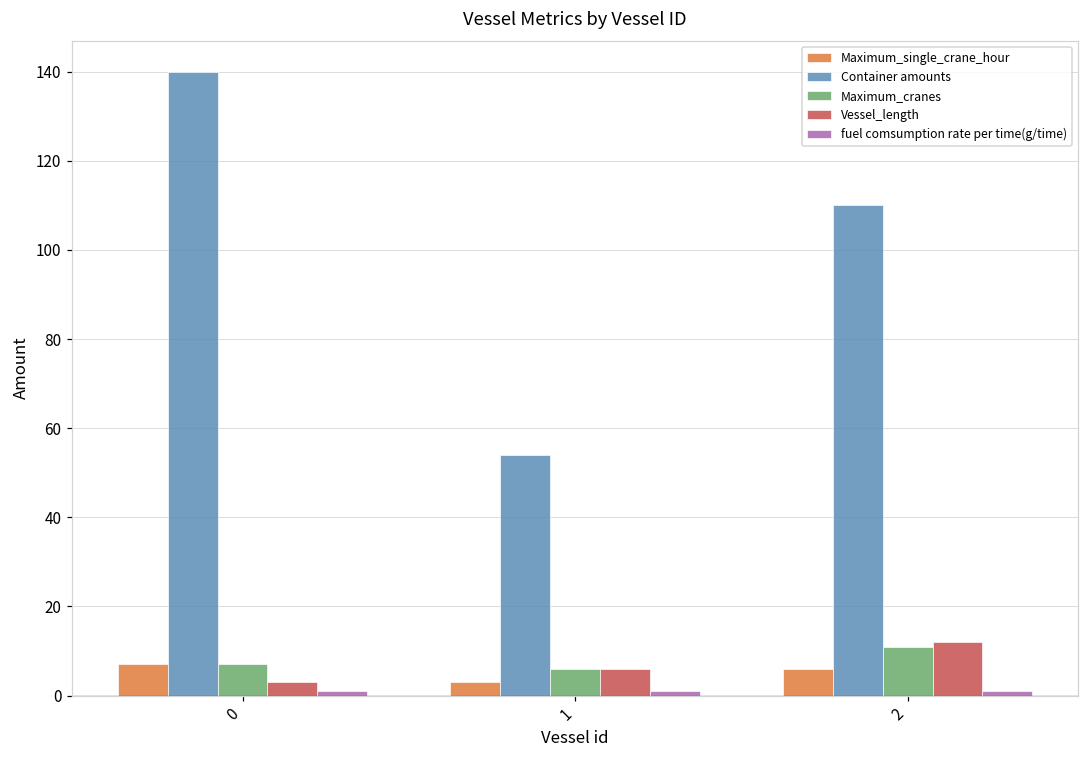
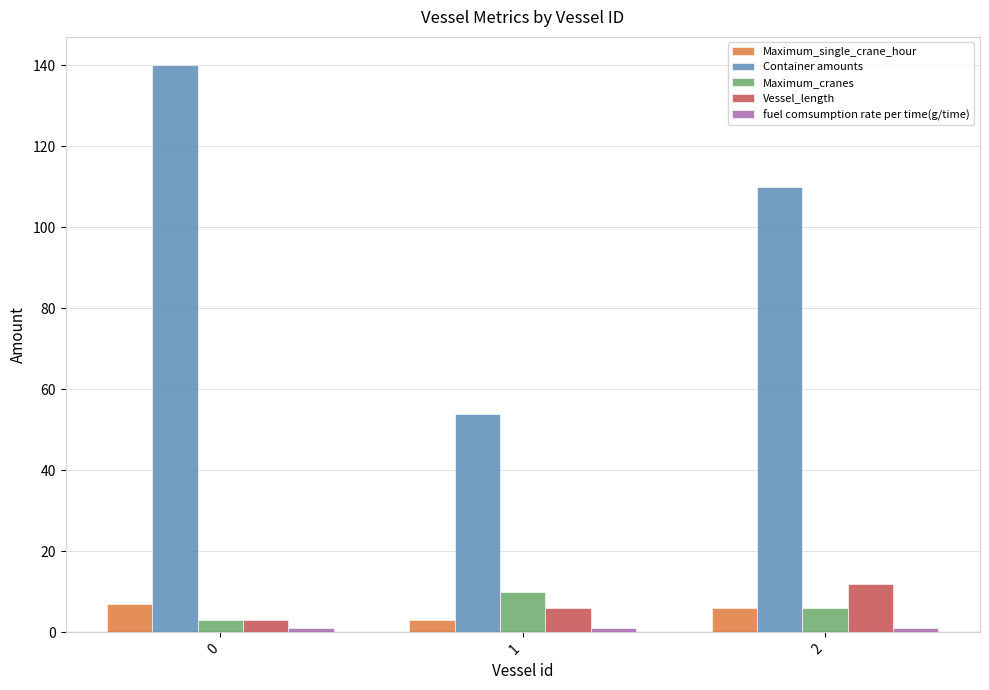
Maximum_cranes, 0: 7 -> 3
Maximum_cranes, 1: 6 -> 10
Maximum_cranes, 2: 11 -> 6
